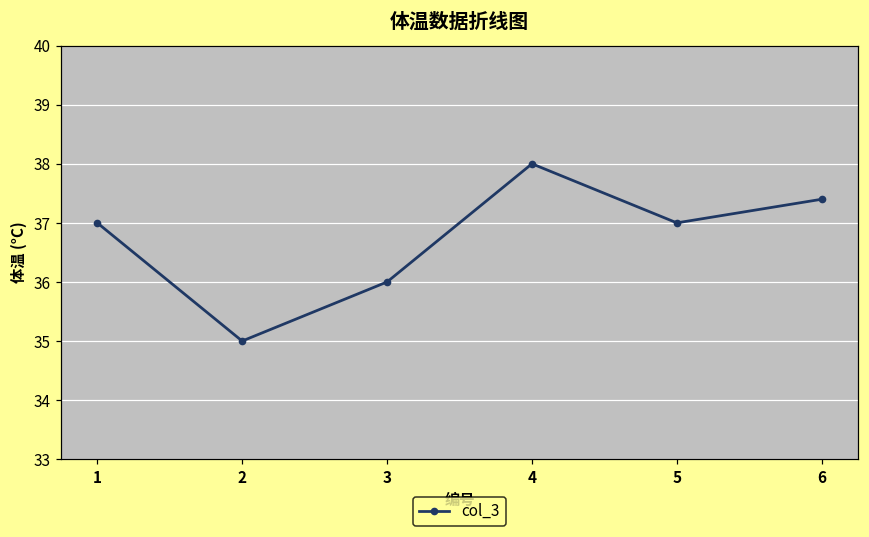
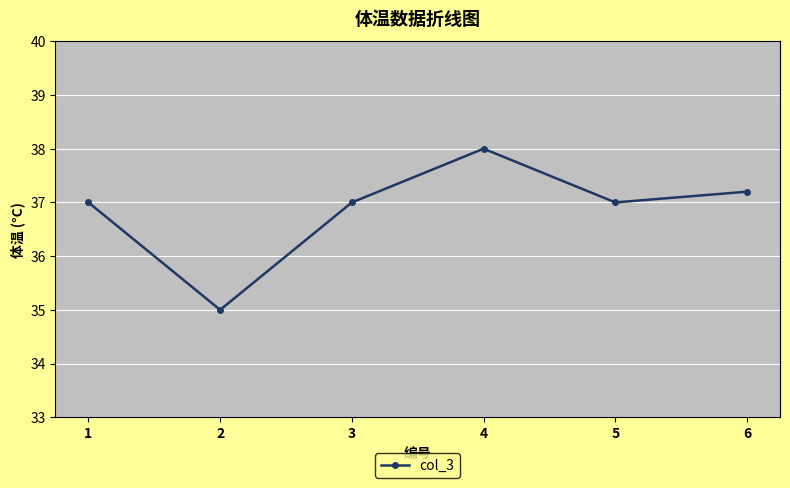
3: 36 -> 37
6: 37.4 -> 37.2
